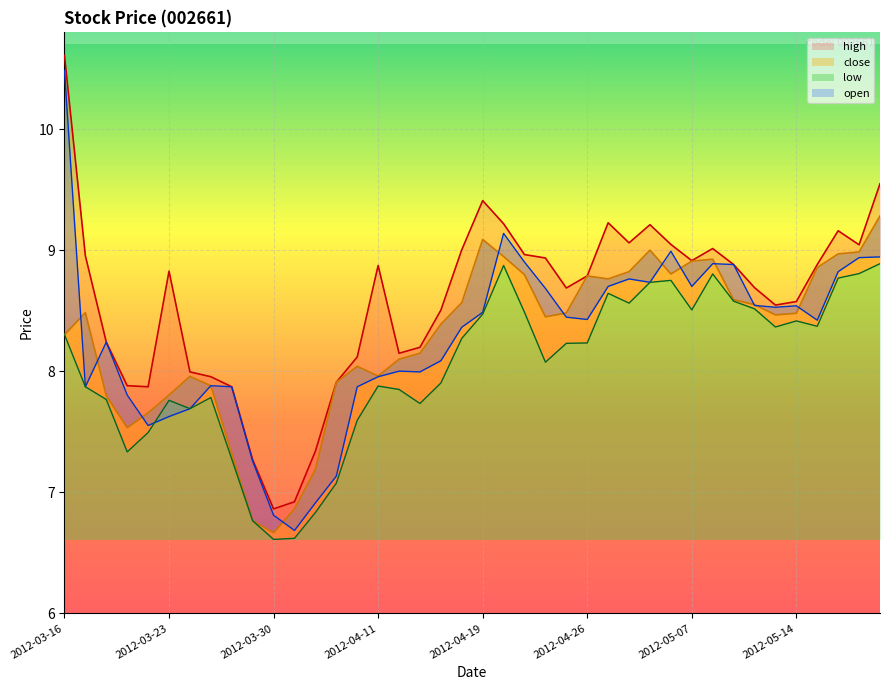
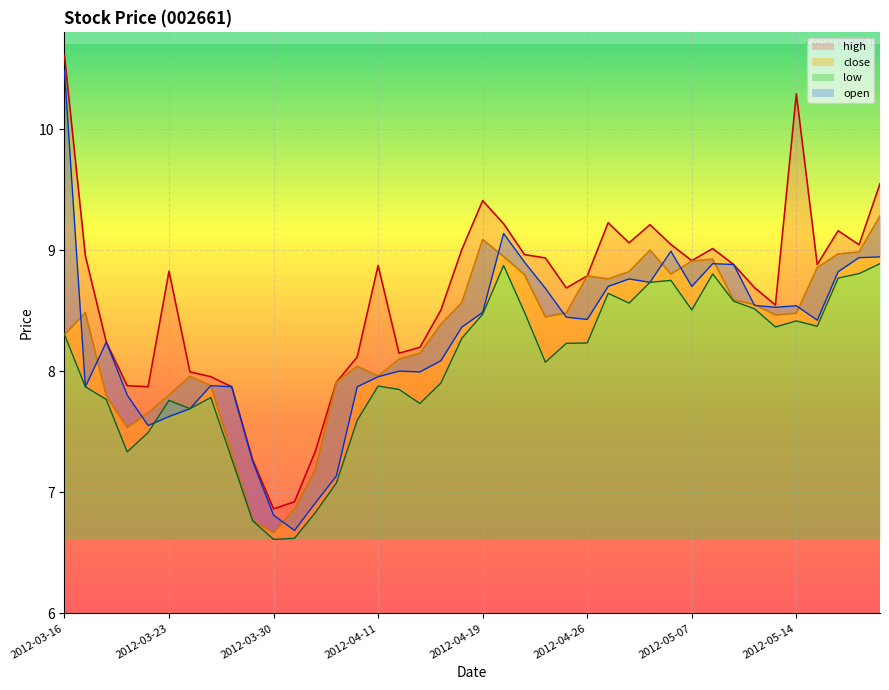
high, 2012-05-14: 8.58 -> 10.29
